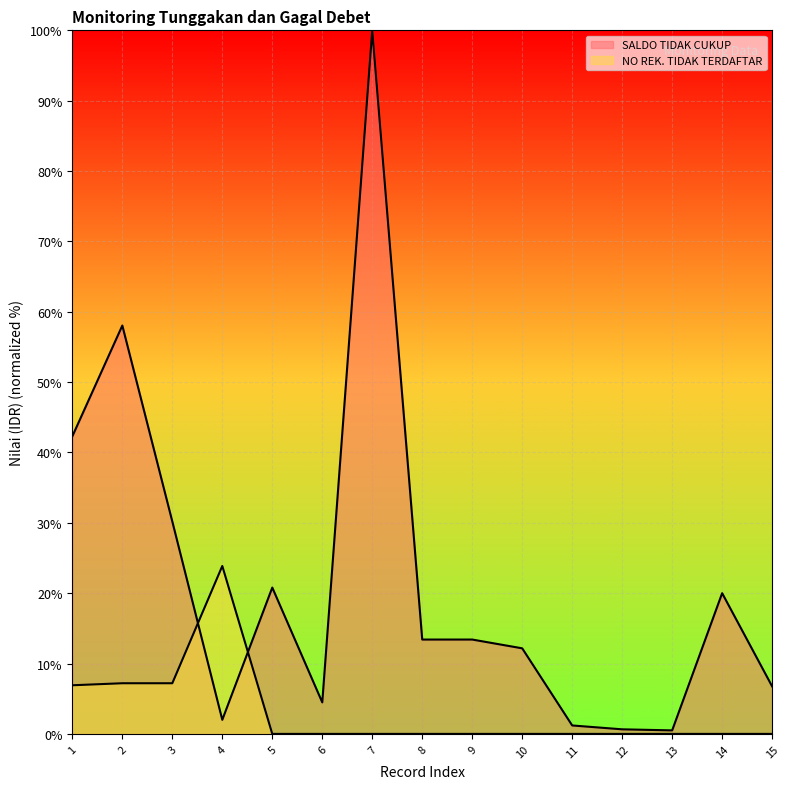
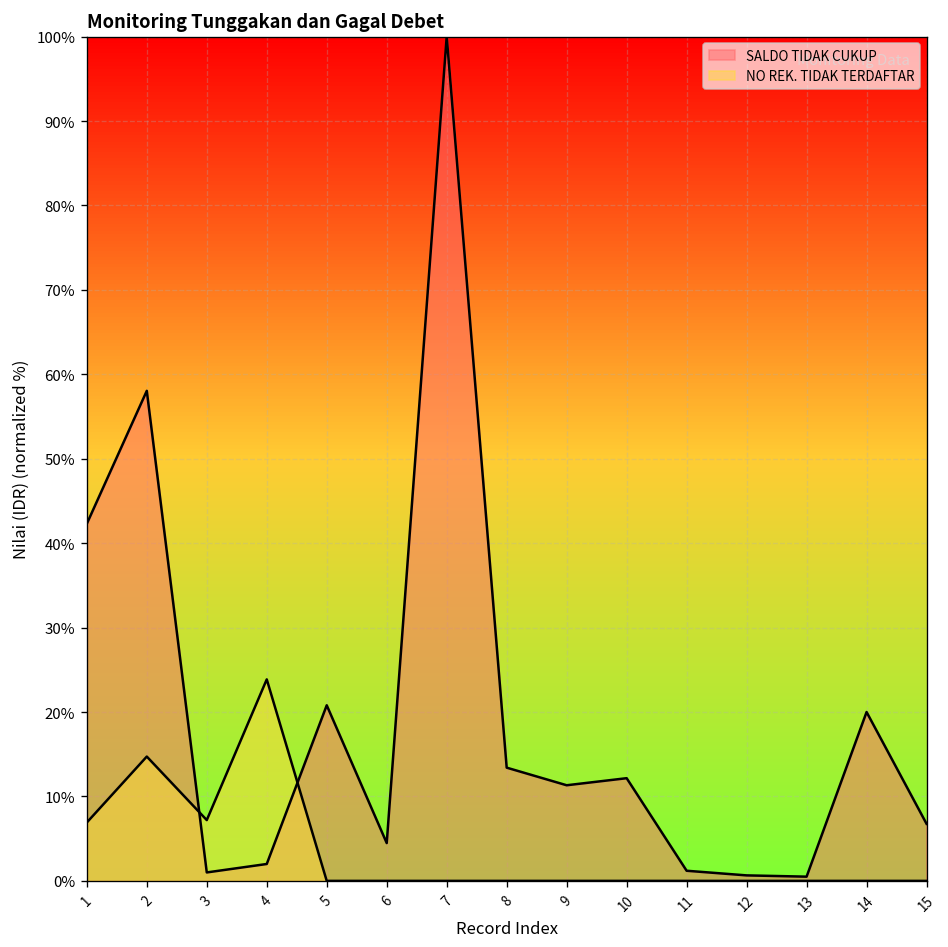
NO REK. TIDAK TERDAFTAR, 2: 7% -> 15%
SALDO TIDAK CUKUP, 3: 30% -> 1%
SALDO TIDAK CUKUP, 9: 13% -> 11%
